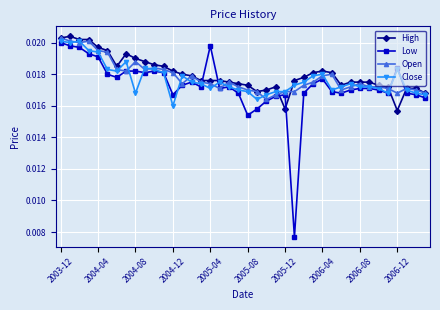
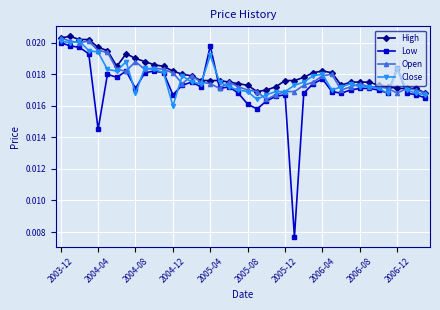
Low, 2004-04: 0.0191 -> 0.0145
Low, 2004-08: 0.0182 -> 0.0171
Close, 2005-04: 0.0171 -> 0.0192
Low, 2005-08: 0.0154 -> 0.0161
High, 2005-12: 0.0158 -> 0.0176
High, 2006-12: 0.0157 -> 0.0171
